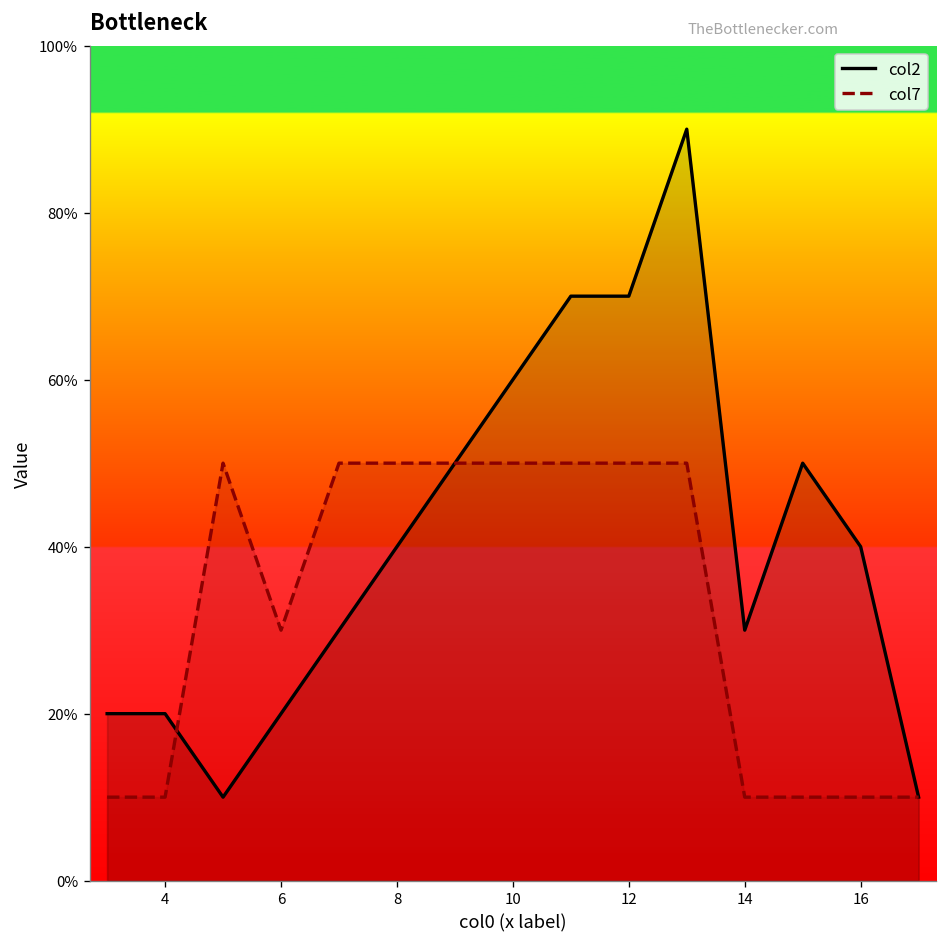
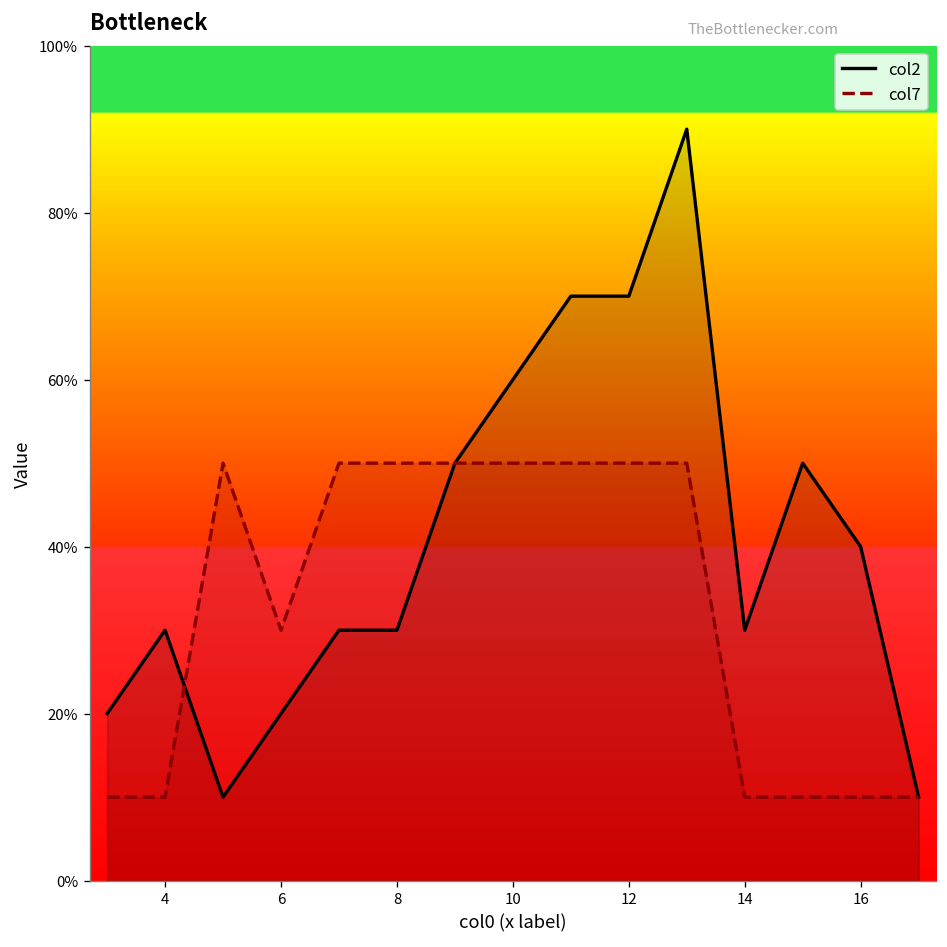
col2, 4: 20% -> 30%
col2, 8: 40% -> 30%
